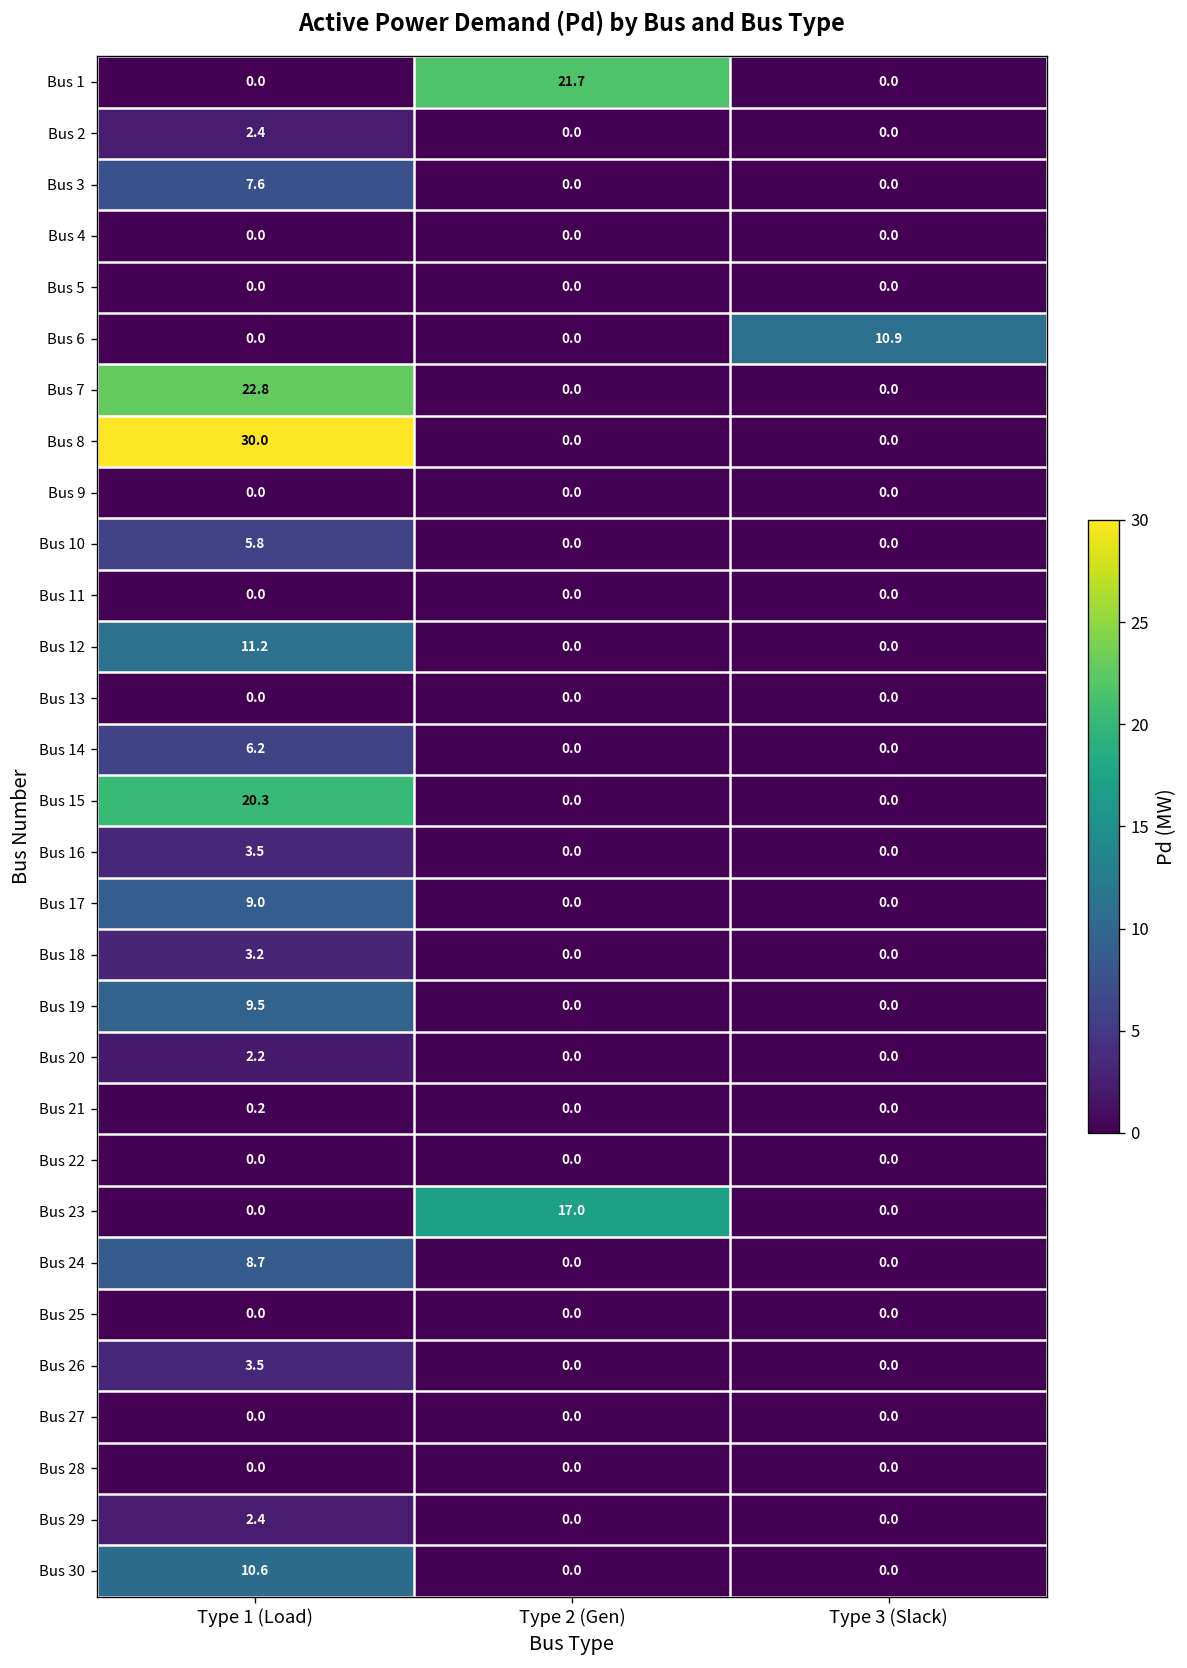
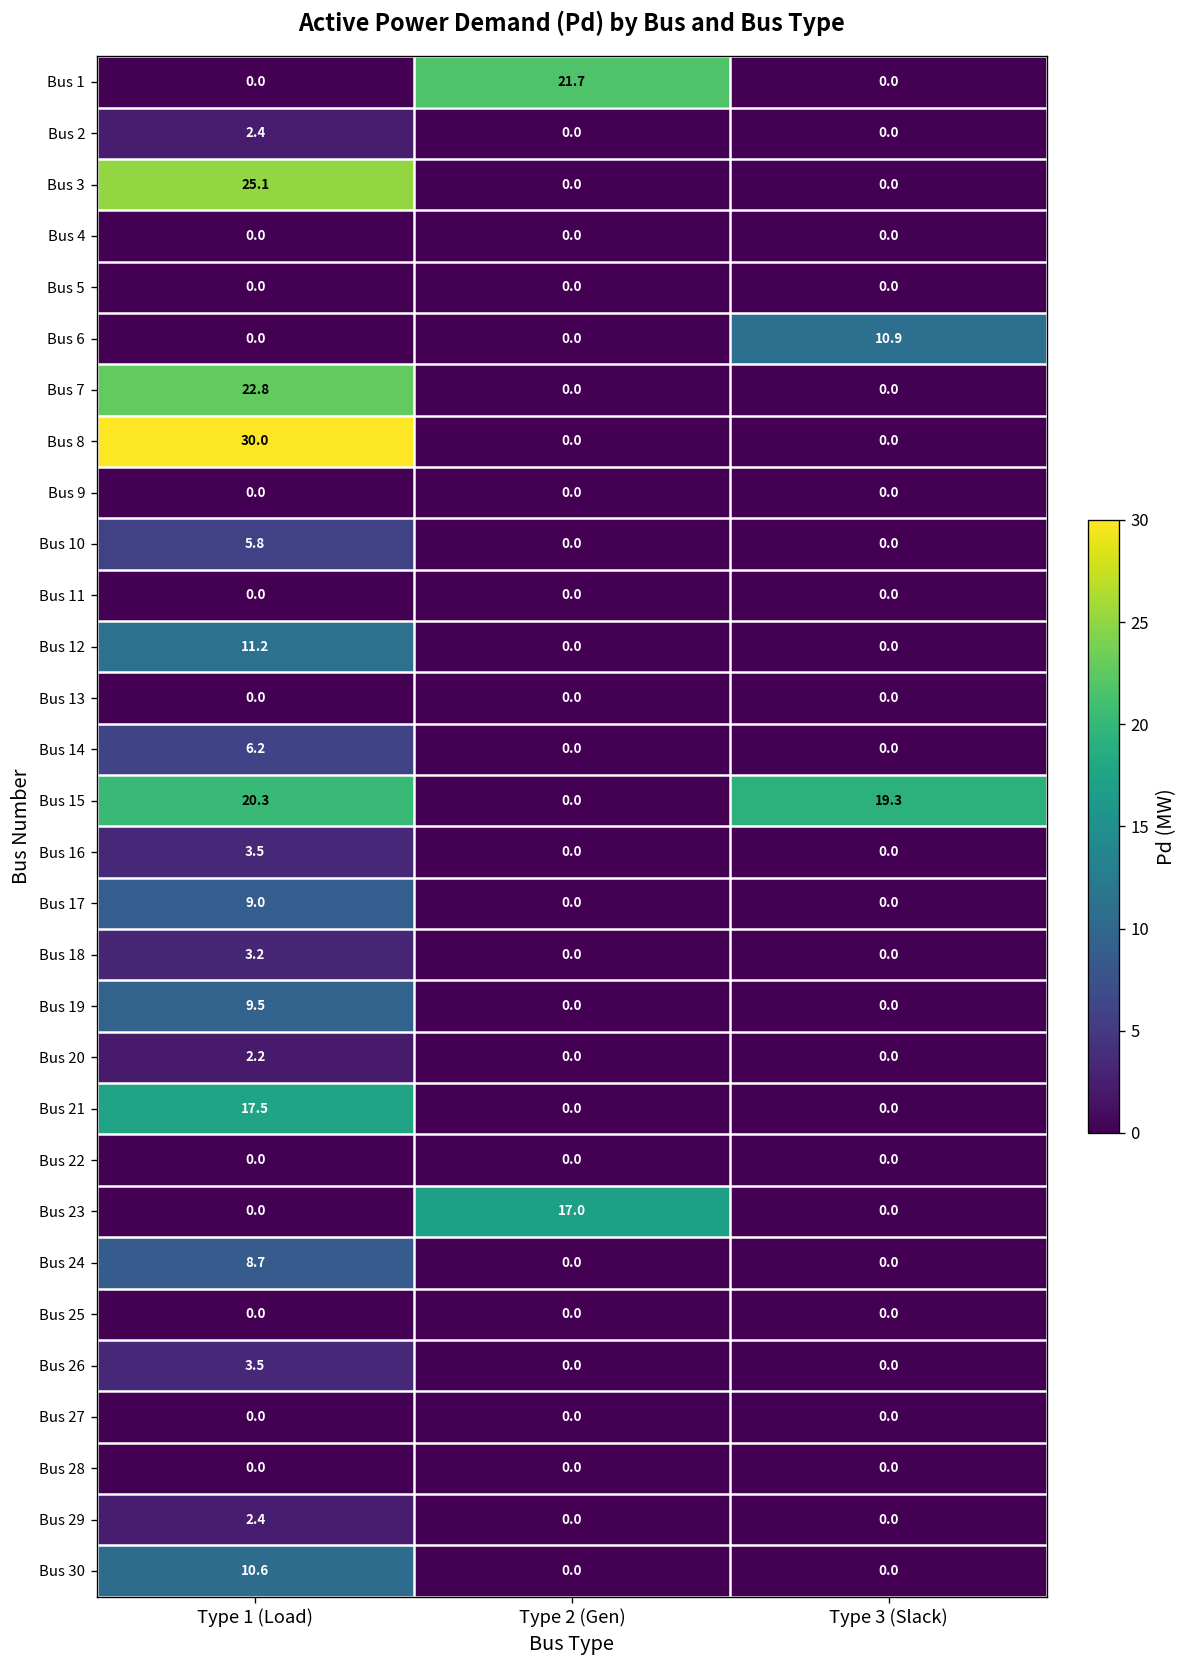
Bus 3, Type 1 (Load): 7.6 -> 25.1
Bus 15, Type 3 (Slack): 0.0 -> 19.3
Bus 21, Type 1 (Load): 0.2 -> 17.5
